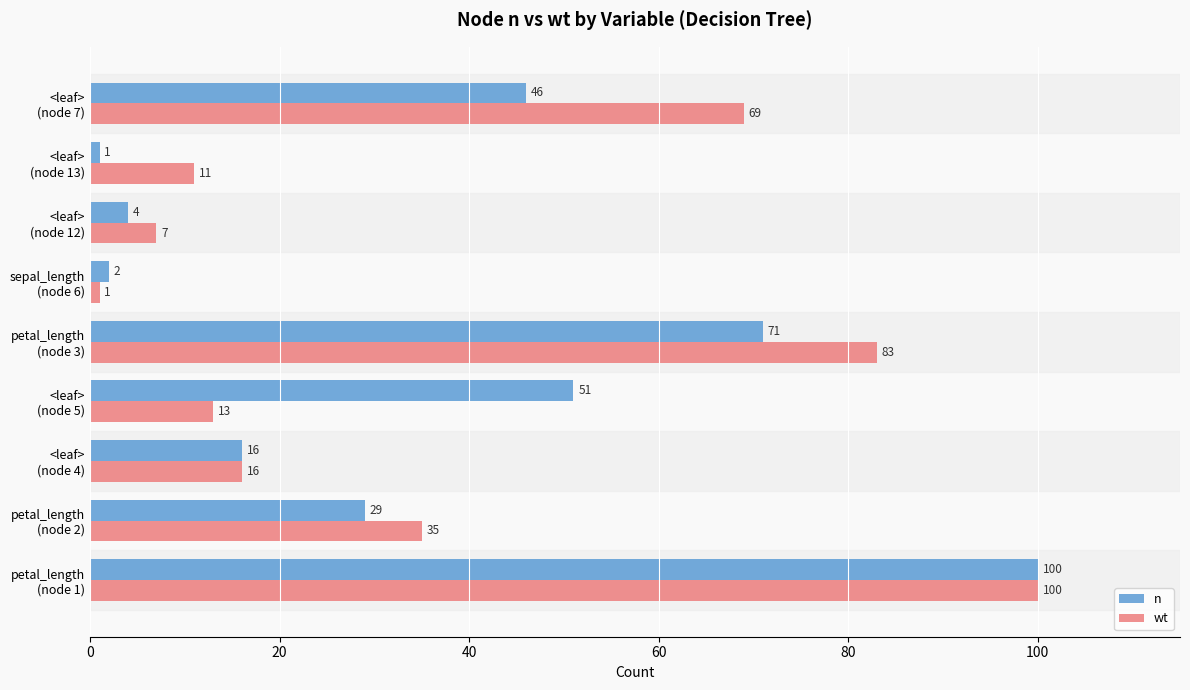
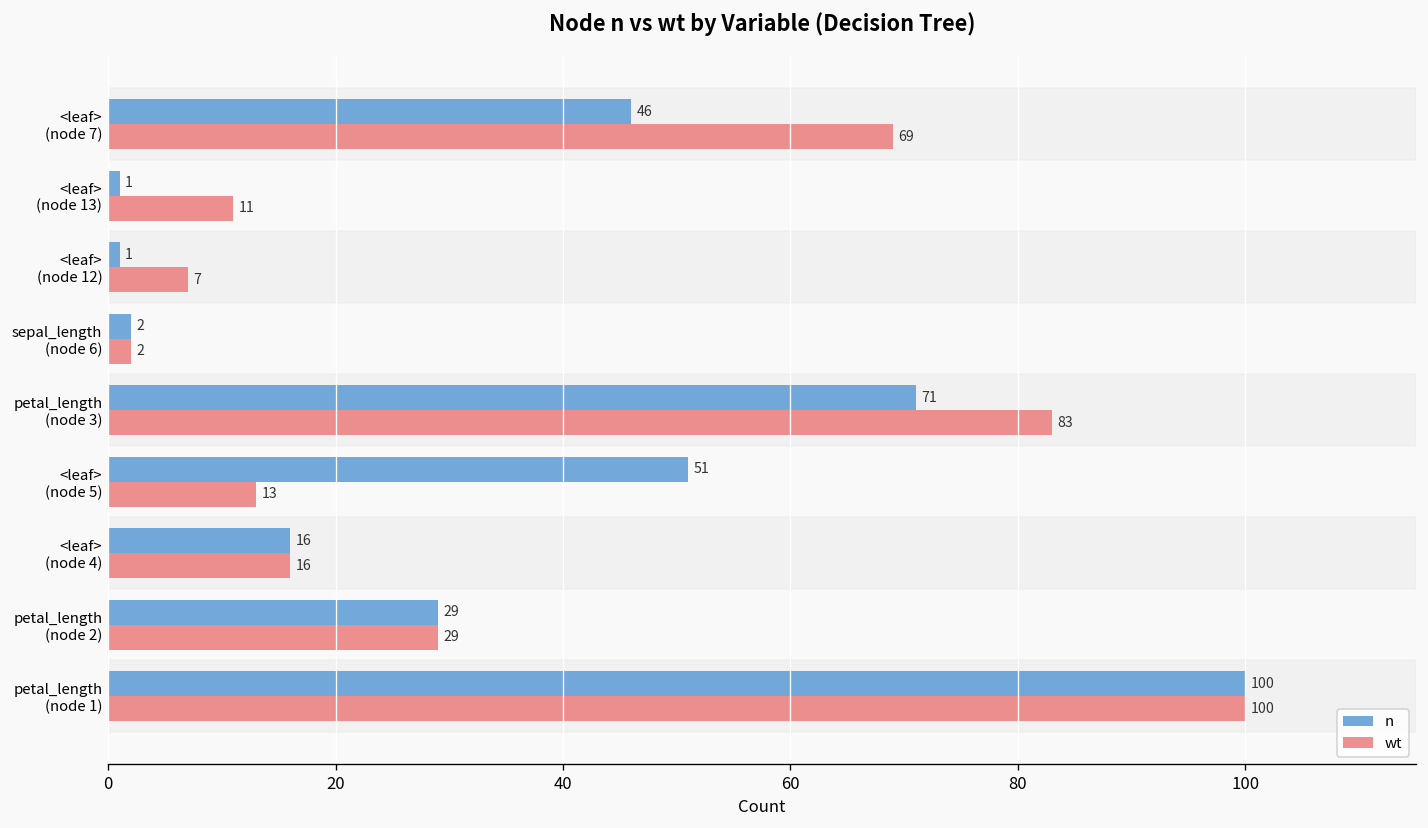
n, <leaf> (node 12): 4 -> 1
wt, sepal_length (node 6): 1 -> 2
wt, petal_length (node 2): 35 -> 29
